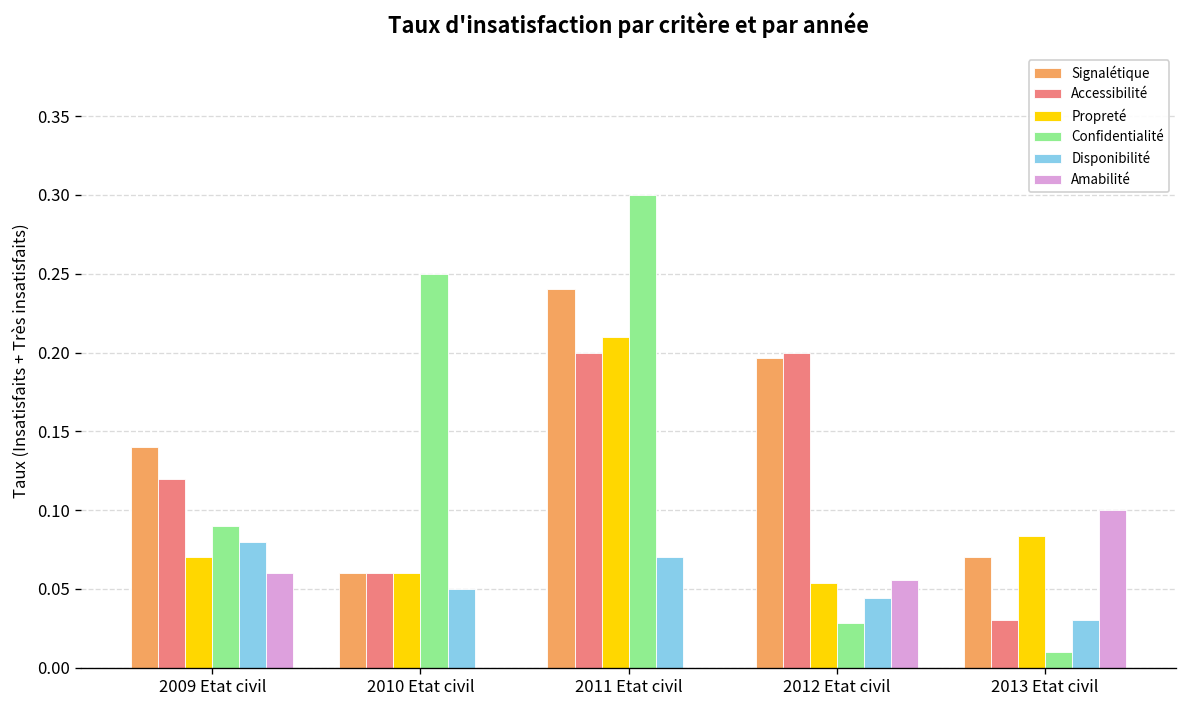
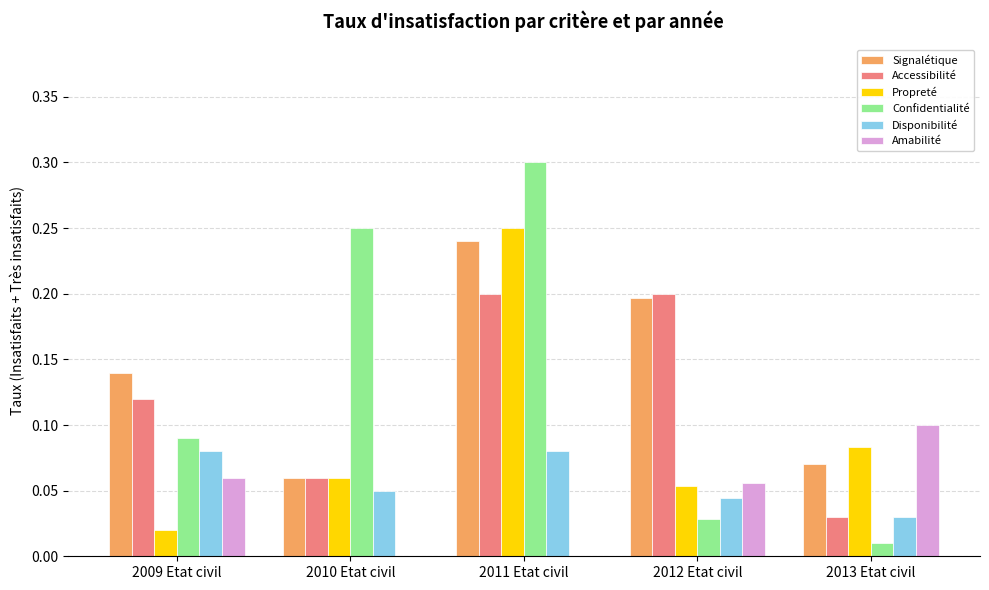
Propreté, 2009 Etat civil: 0.07 -> 0.02
Propreté, 2011 Etat civil: 0.21 -> 0.25
Disponibilité, 2011 Etat civil: 0.07 -> 0.08
